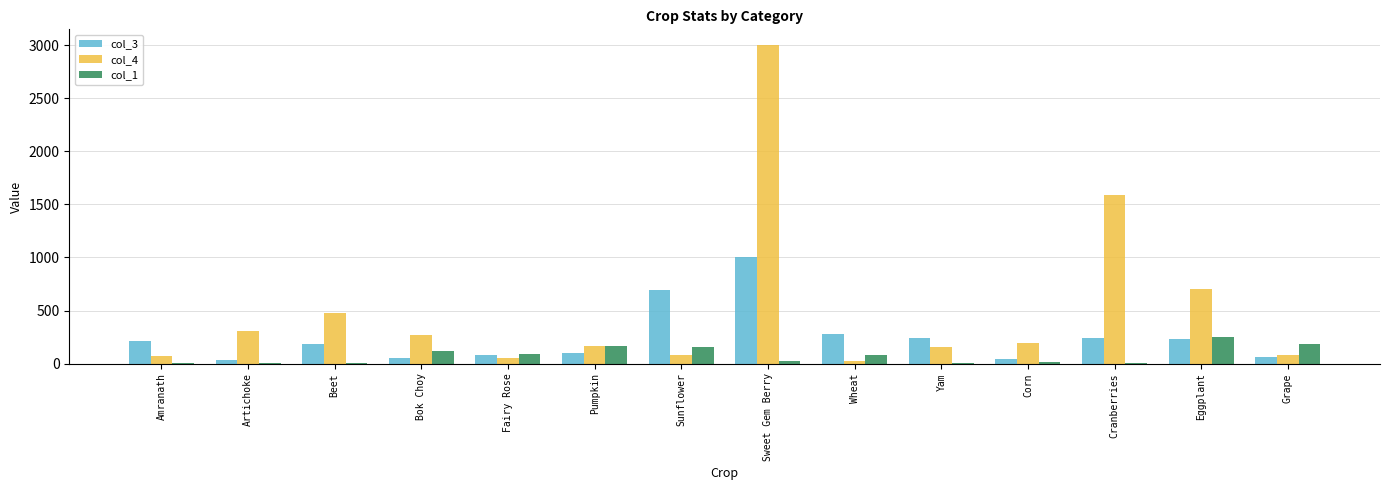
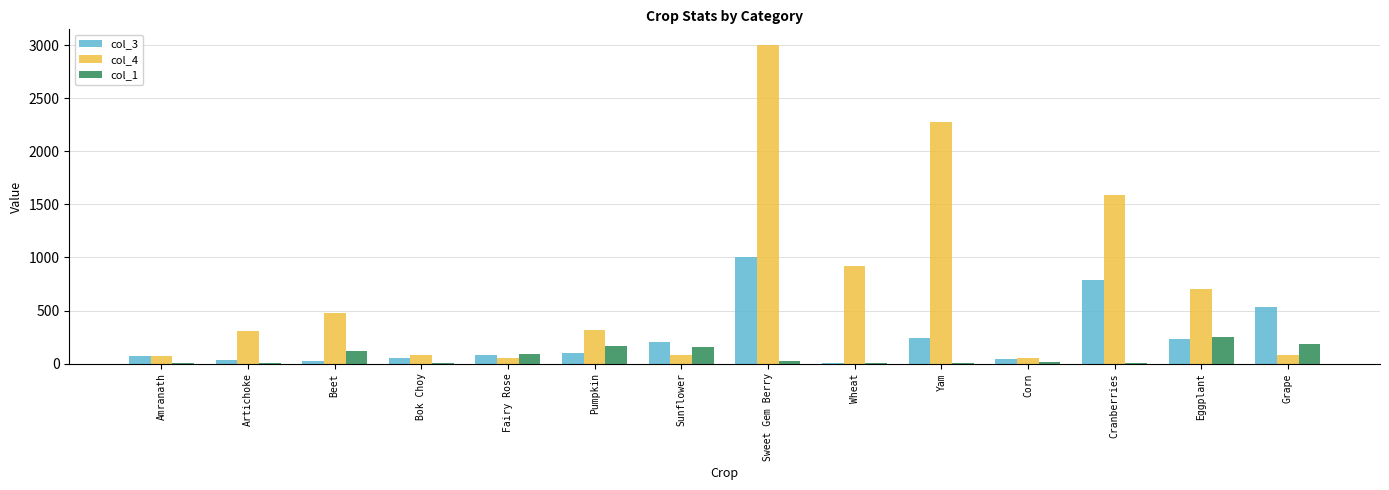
col_3, Amranath: 210 -> 70
col_3, Beet: 190 -> 20
col_1, Beet: 10 -> 120
col_4, Bok Choy: 270 -> 80
col_1, Bok Choy: 120 -> 0
col_4, Pumpkin: 170 -> 320
col_3, Sunflower: 690 -> 200
col_3, Wheat: 280 -> 10
col_4, Wheat: 30 -> 920
col_1, Wheat: 80 -> 0
col_4, Yam: 160 -> 2280
col_4, Corn: 190 -> 50
col_3, Cranberries: 240 -> 790
col_3, Grape: 60 -> 540
